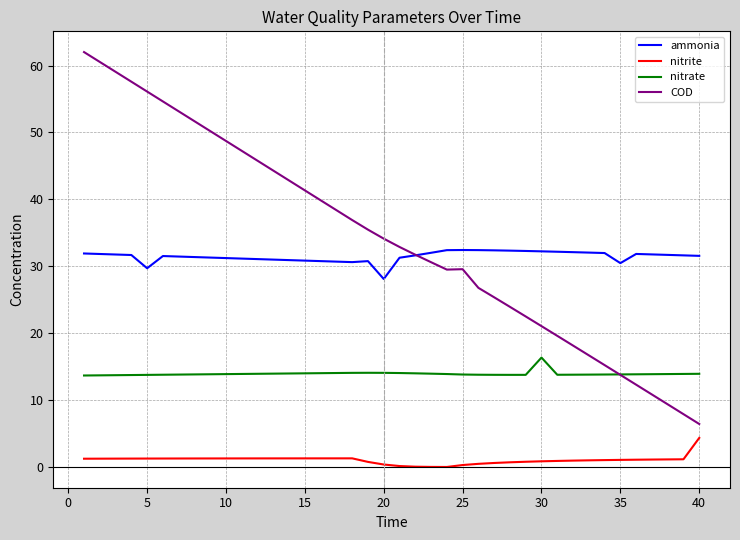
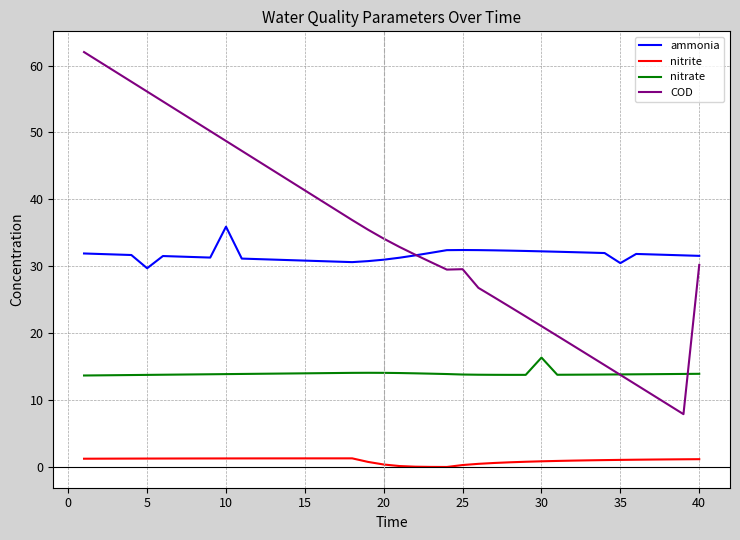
ammonia, 10: 31 -> 36
ammonia, 20: 28 -> 31
nitrite, 40: 4 -> 1
COD, 40: 6 -> 30
